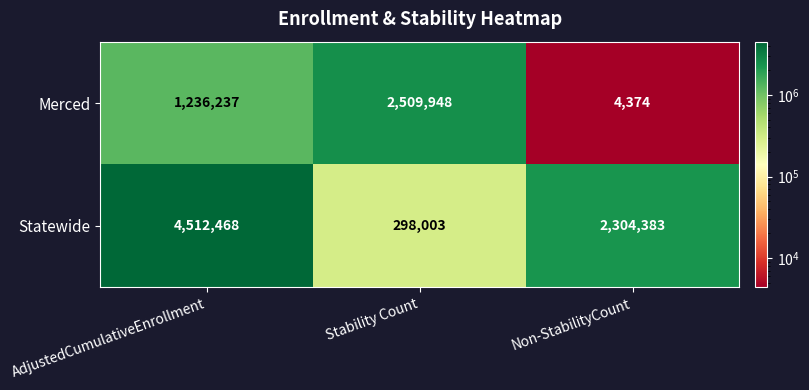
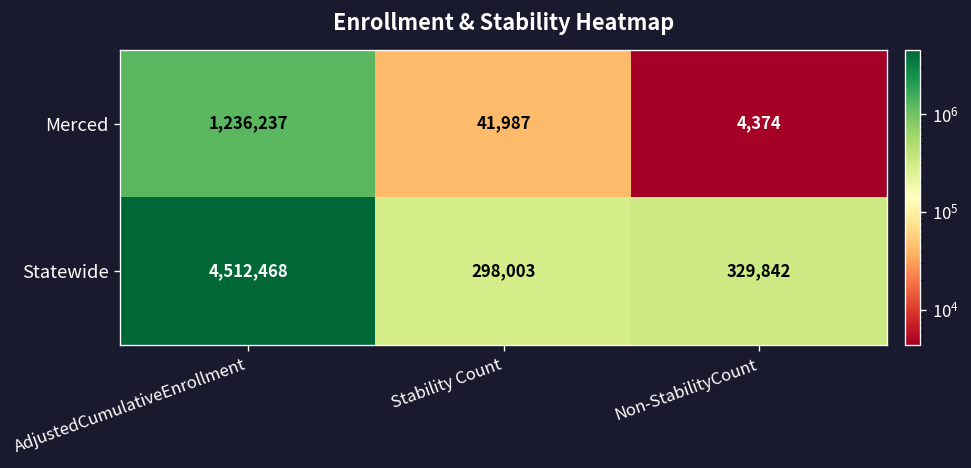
Merced, Stability Count: 2,509,948 -> 41,987
Statewide, Non-StabilityCount: 2,304,383 -> 329,842
